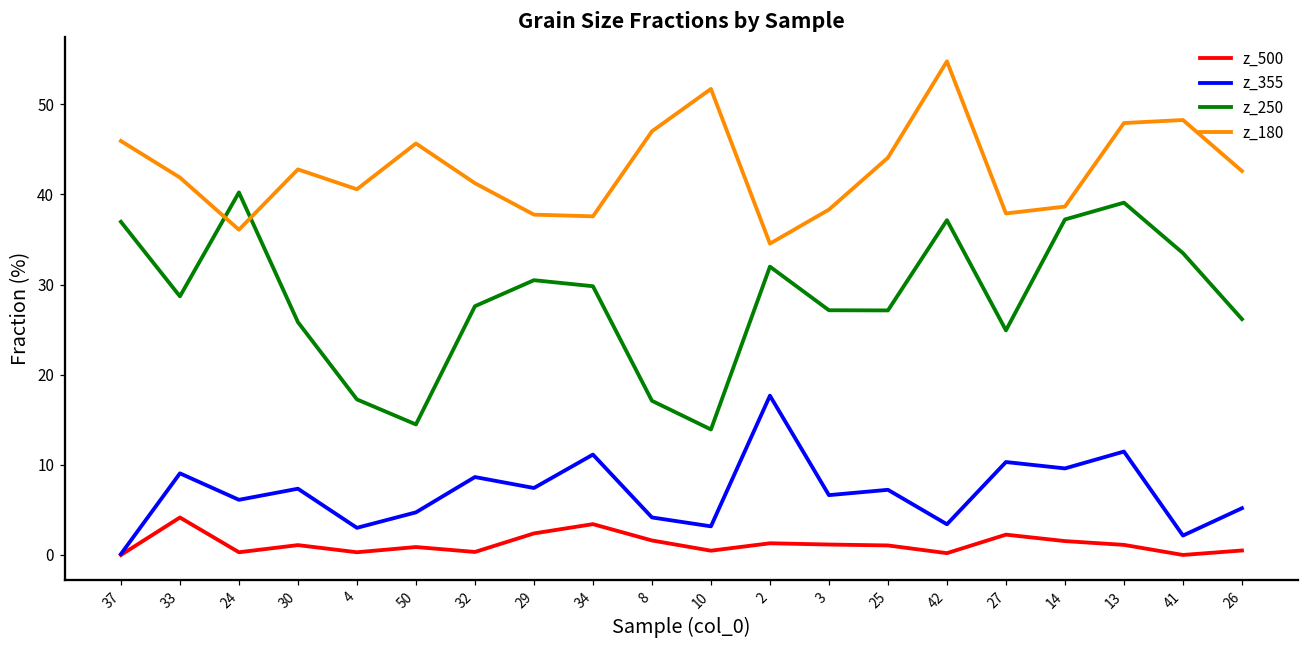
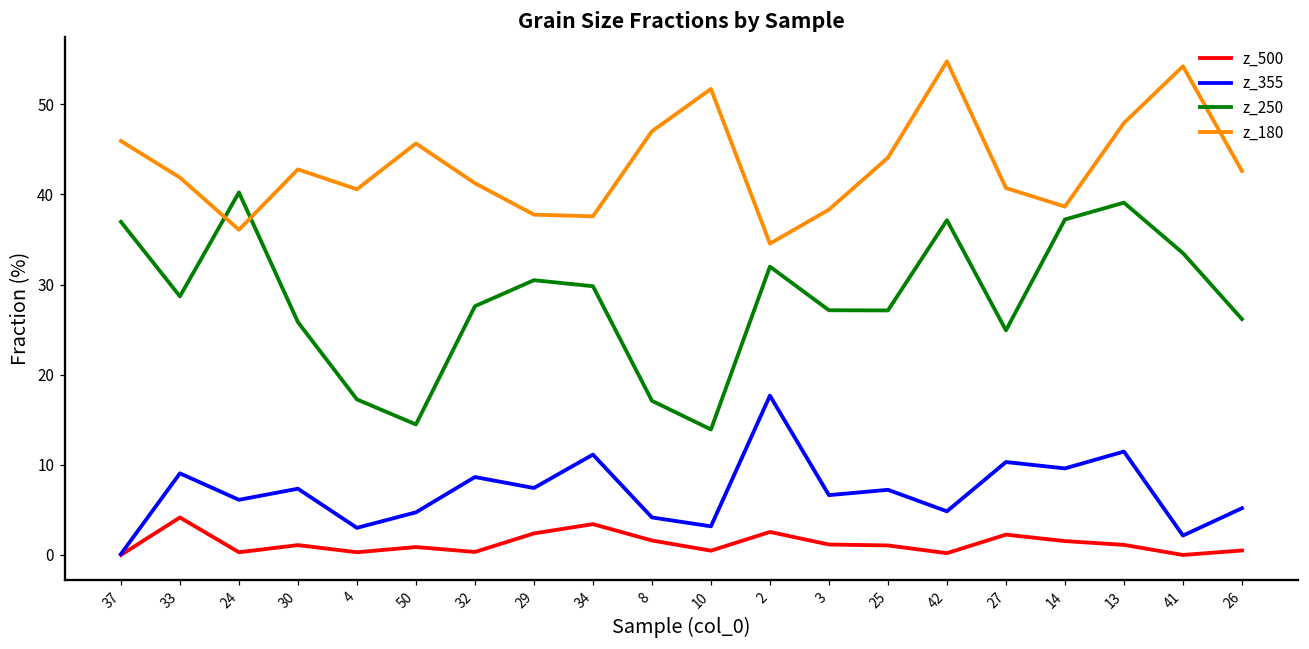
z_500, 2: 1 -> 3
z_355, 42: 3 -> 5
z_180, 27: 38 -> 41
z_180, 41: 48 -> 54
